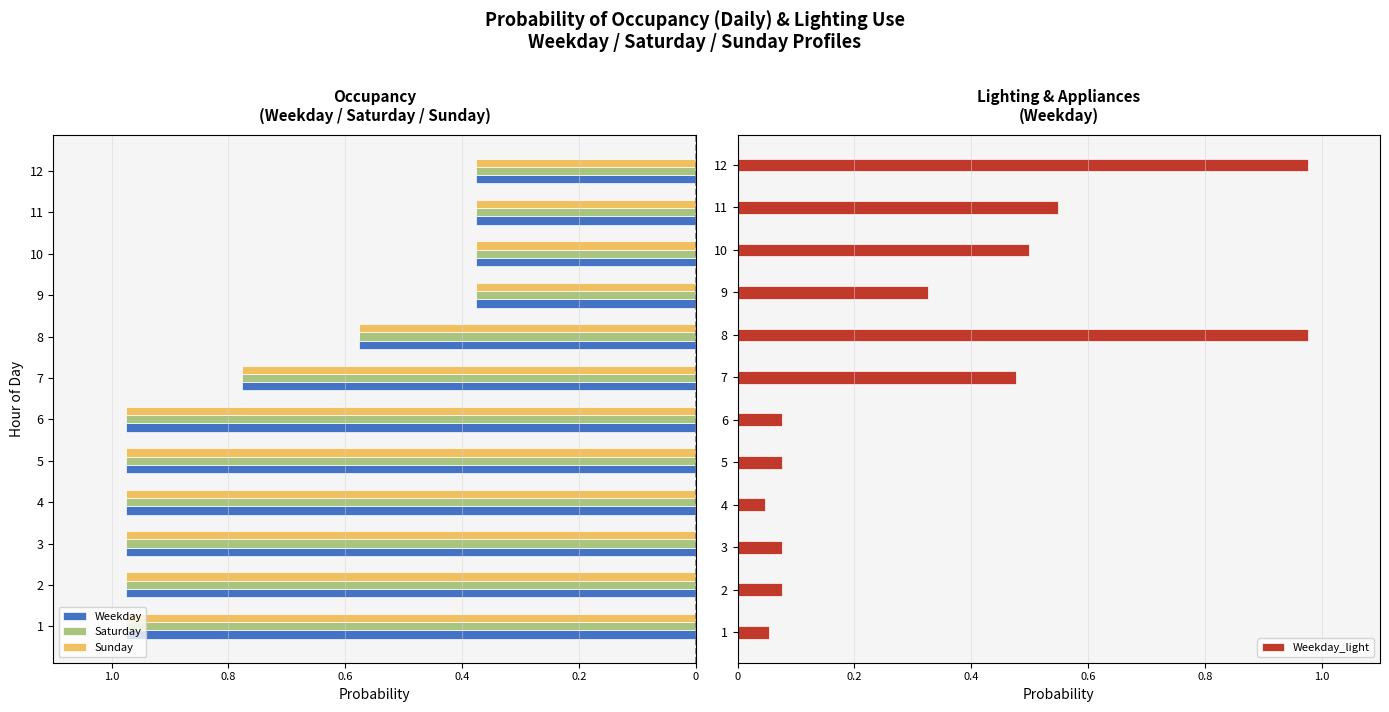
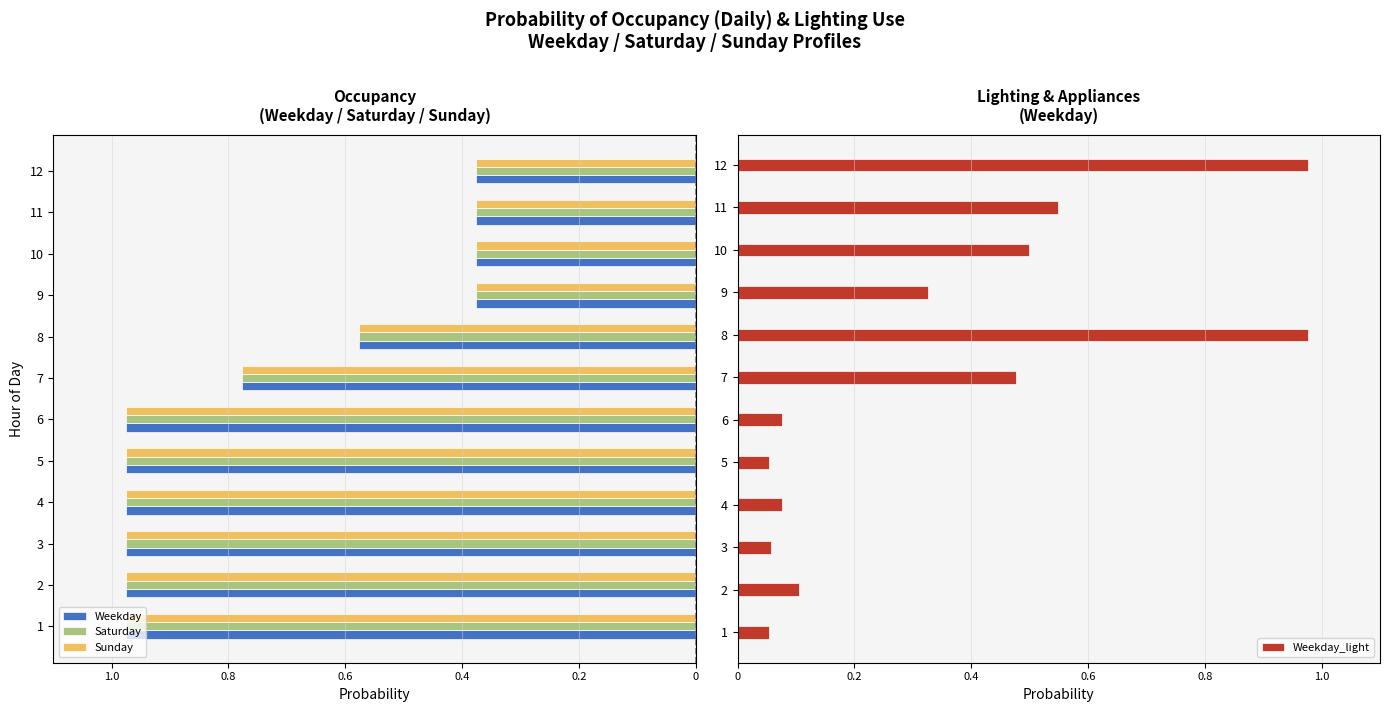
Lighting & Appliances (Weekday), 5: 0.08 -> 0.05
Lighting & Appliances (Weekday), 4: 0.05 -> 0.08
Lighting & Appliances (Weekday), 3: 0.08 -> 0.06
Lighting & Appliances (Weekday), 2: 0.08 -> 0.11
